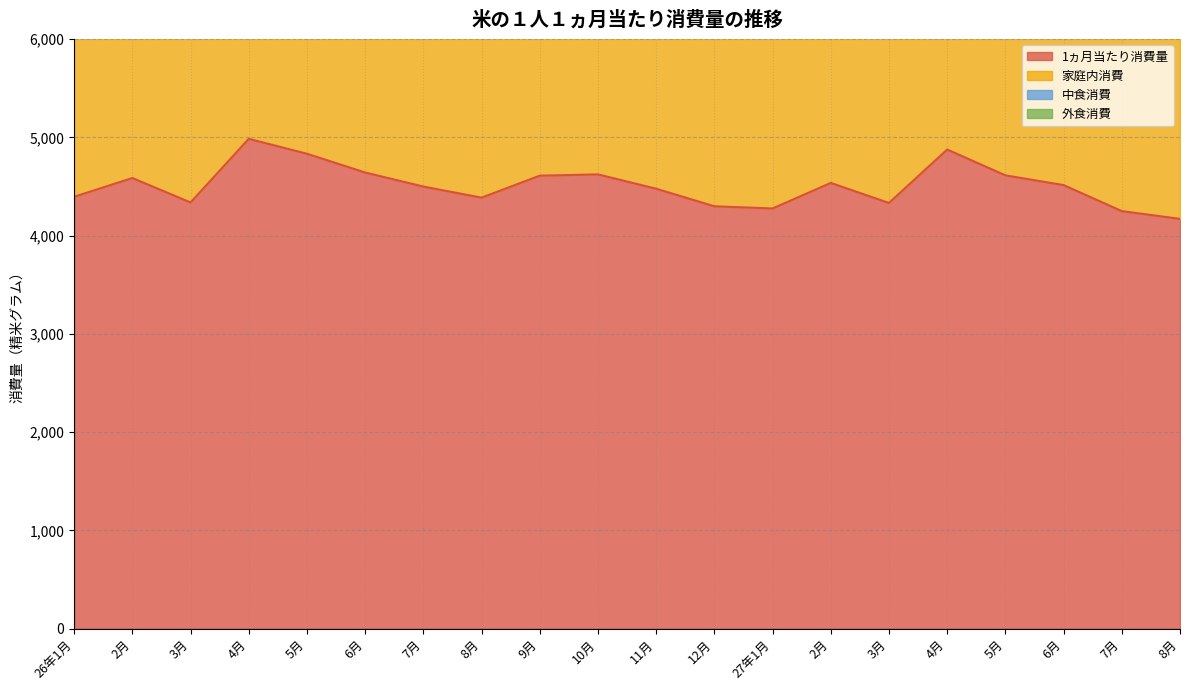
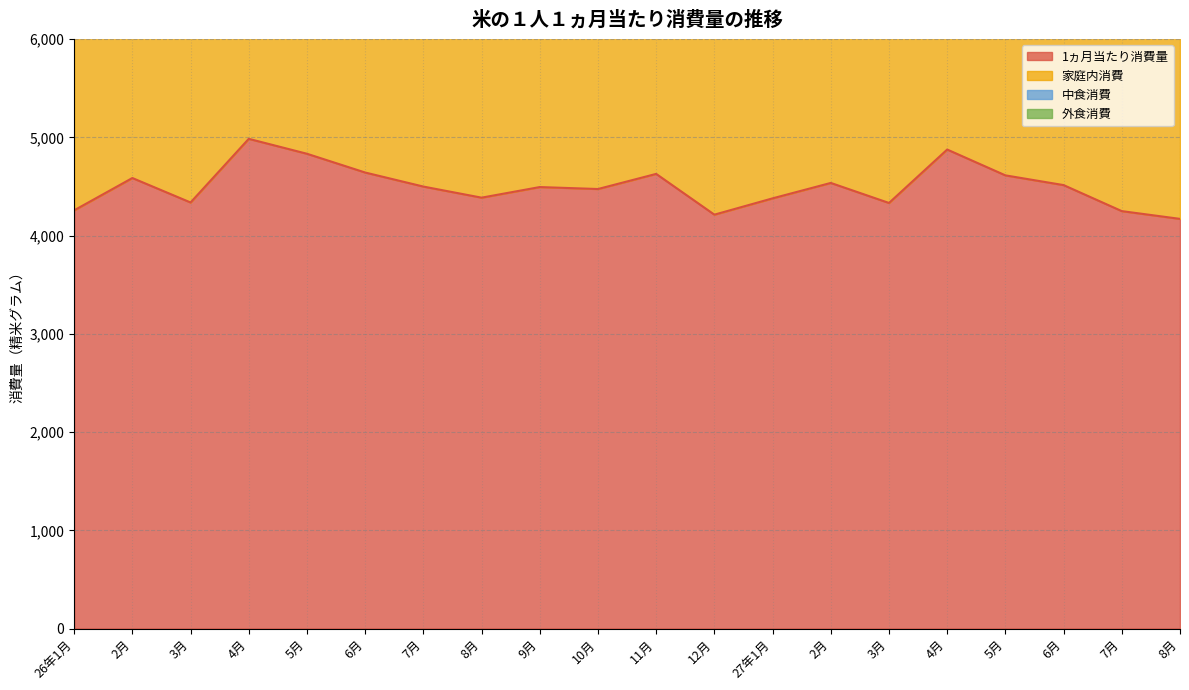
1ヵ月当たり消費量, 26年1月: 4,400 -> 4,300
1ヵ月当たり消費量, 9月: 4,600 -> 4,500
1ヵ月当たり消費量, 10月: 4,600 -> 4,500
1ヵ月当たり消費量, 11月: 4,500 -> 4,600
1ヵ月当たり消費量, 12月: 4,300 -> 4,200
1ヵ月当たり消費量, 27年1月: 4,300 -> 4,400
